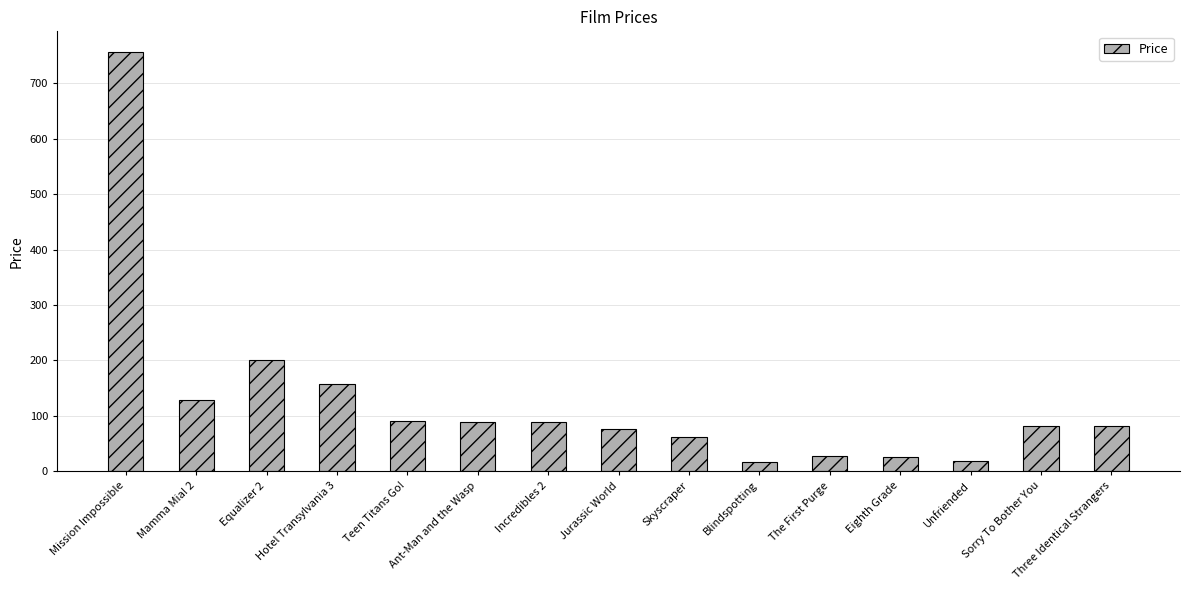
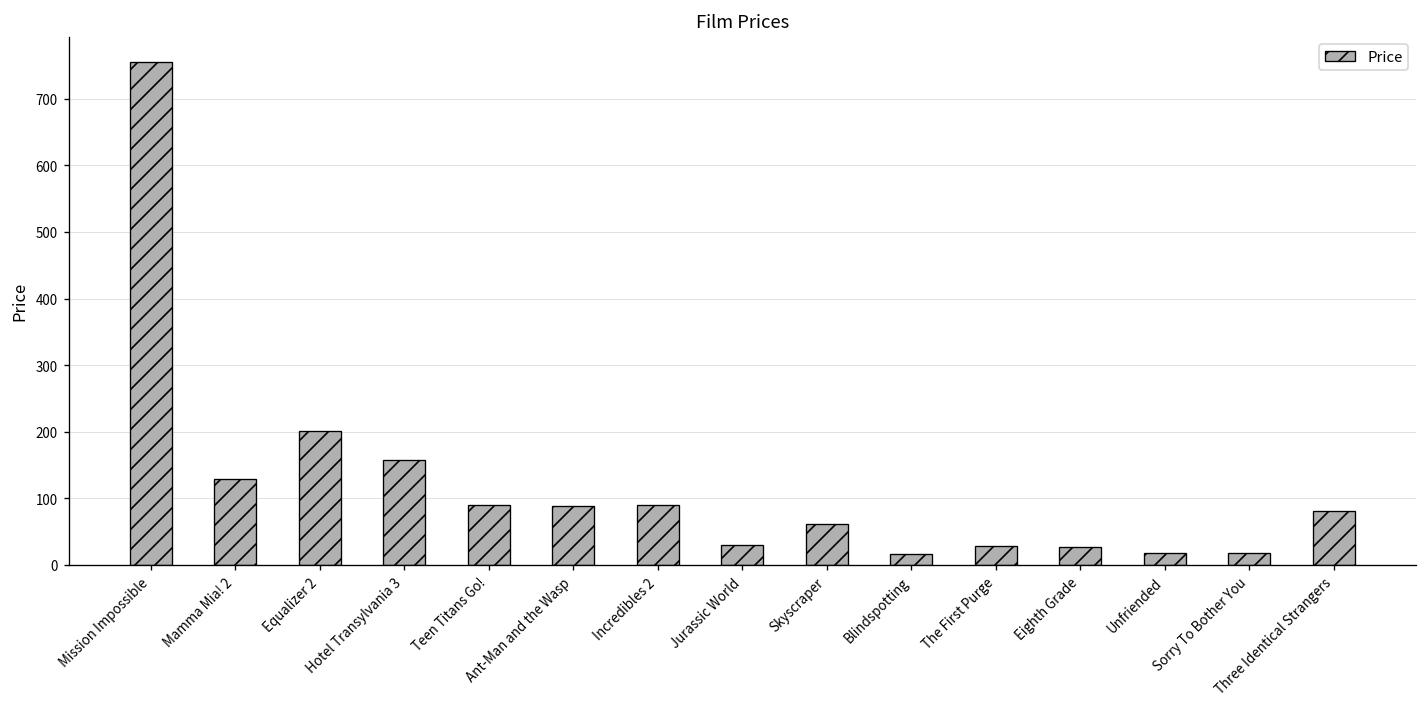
Jurassic World: 80 -> 30
Sorry To Bother You: 80 -> 20
